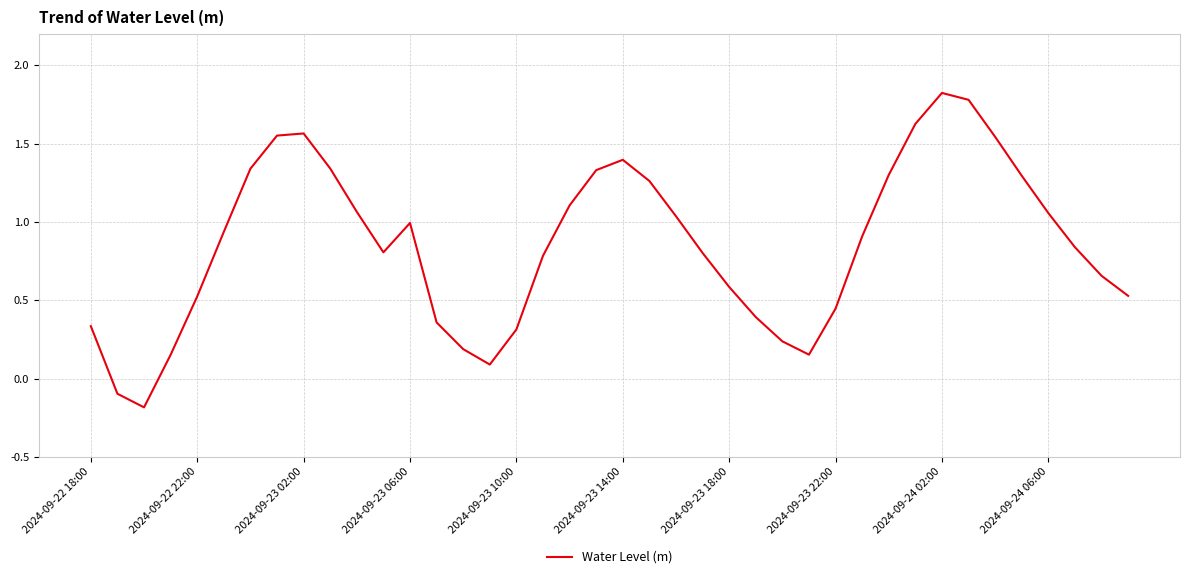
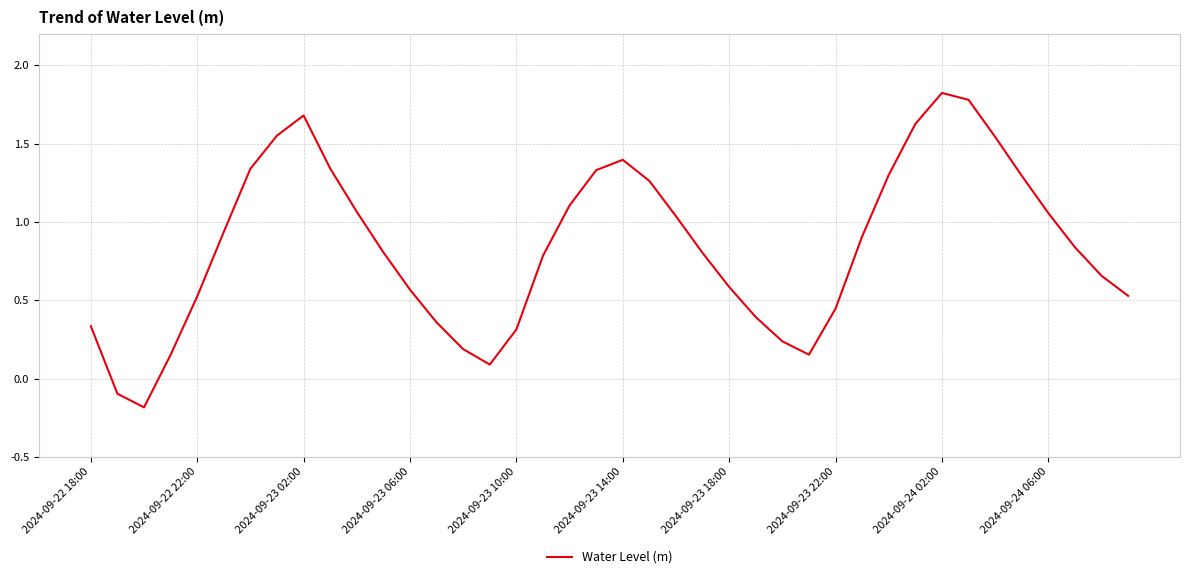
2024-09-23 02:00: 1.57 -> 1.68
2024-09-23 06:00: 0.99 -> 0.57
